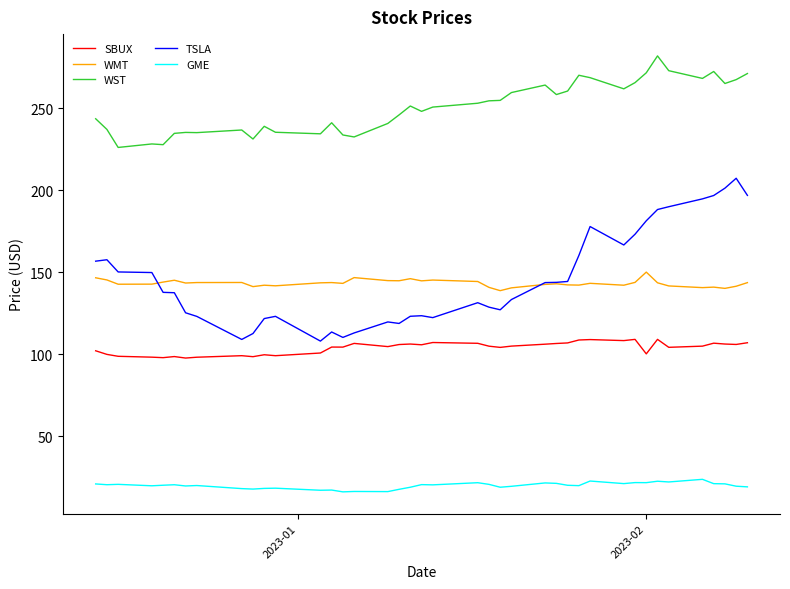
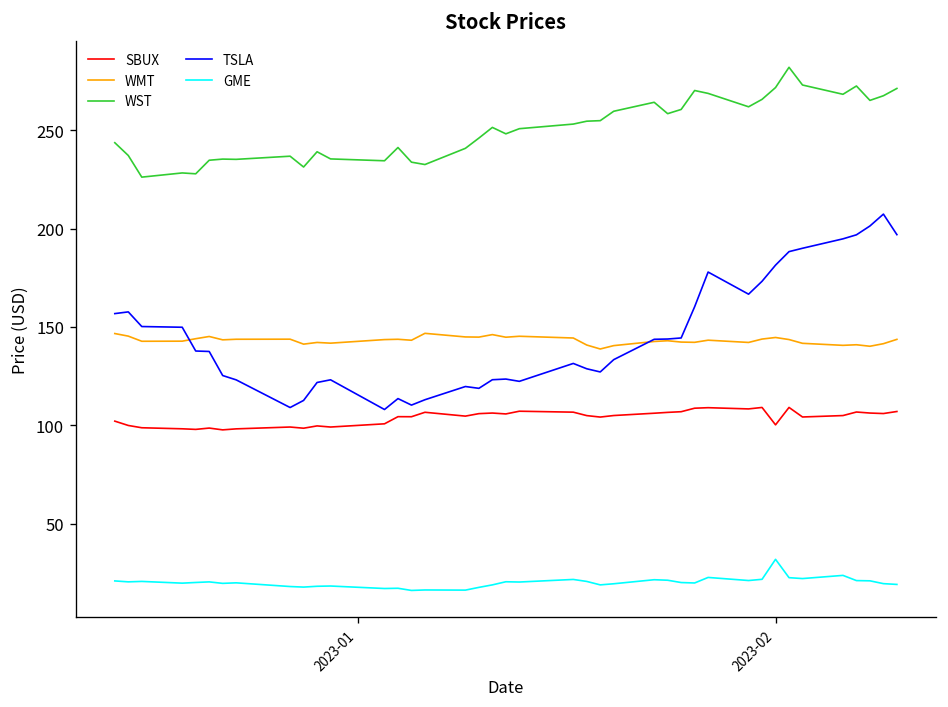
WMT, 2023-02: 150 -> 145
GME, 2023-02: 22 -> 32
